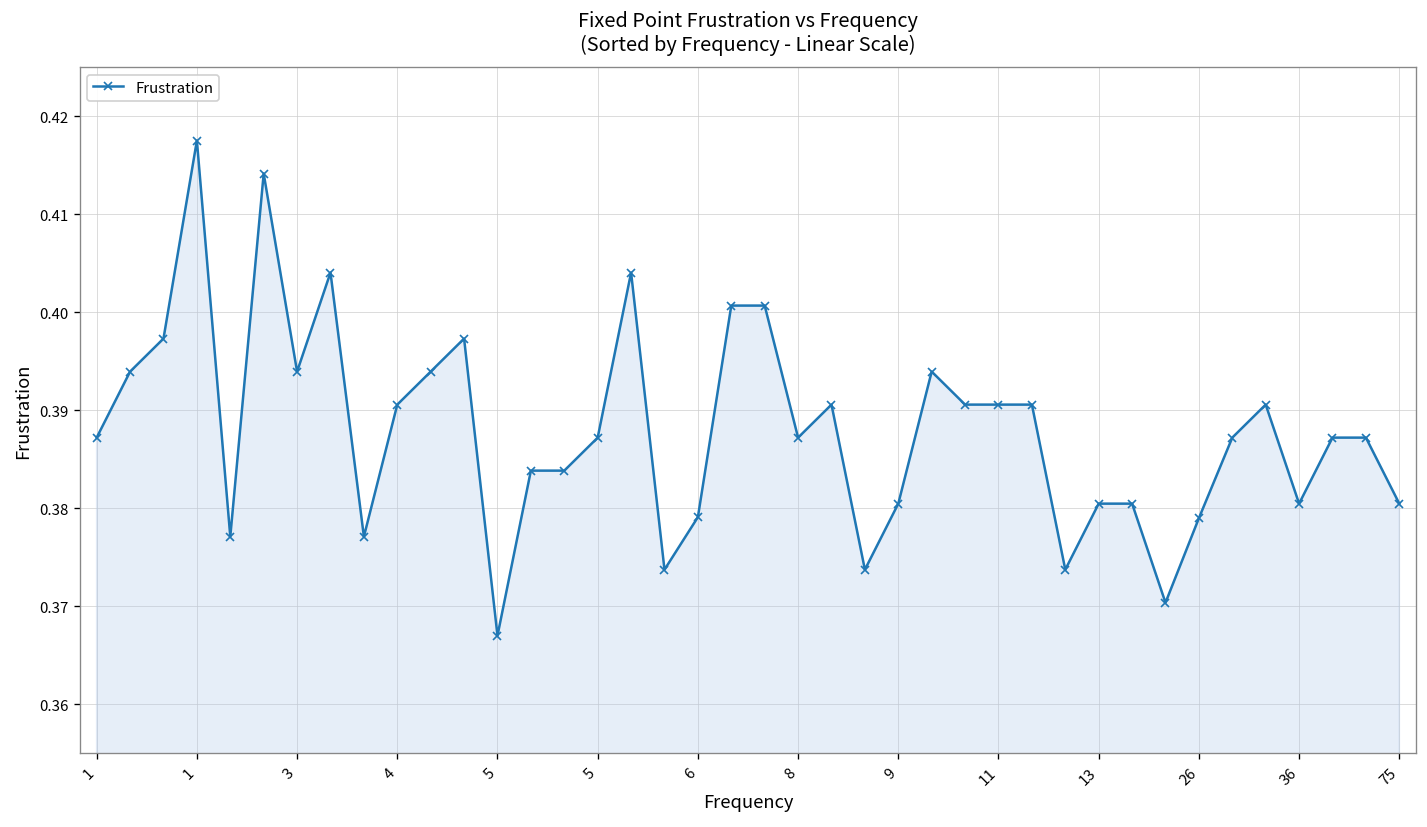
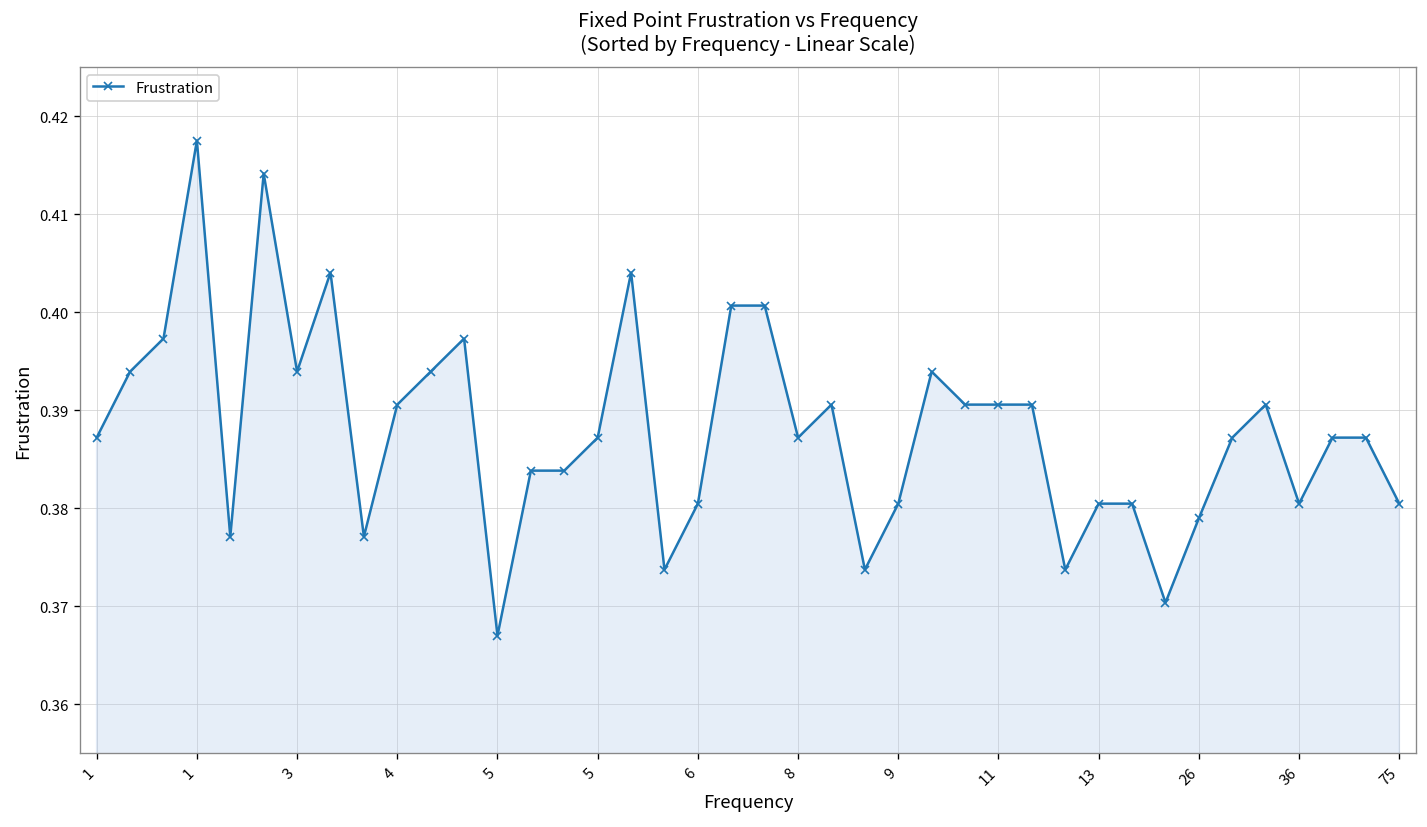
6: 0.379 -> 0.380
